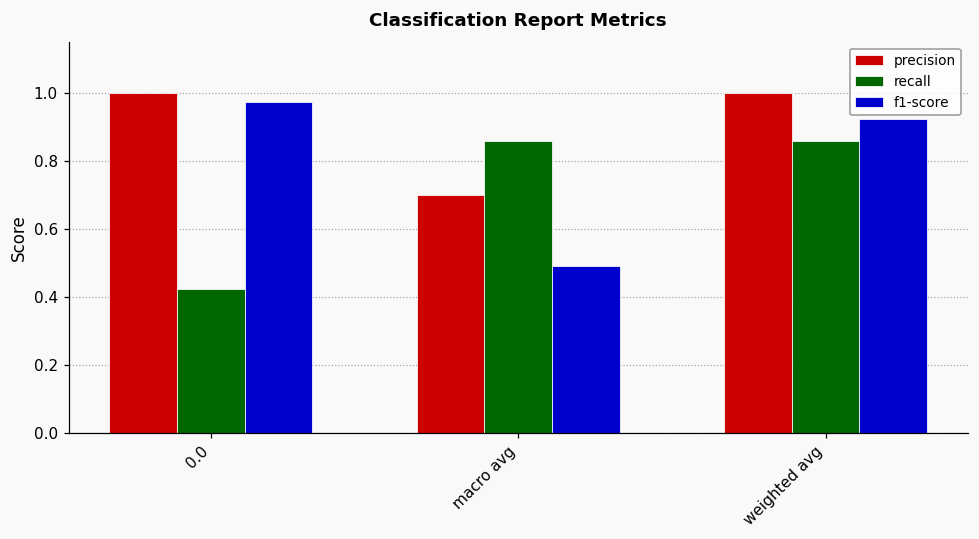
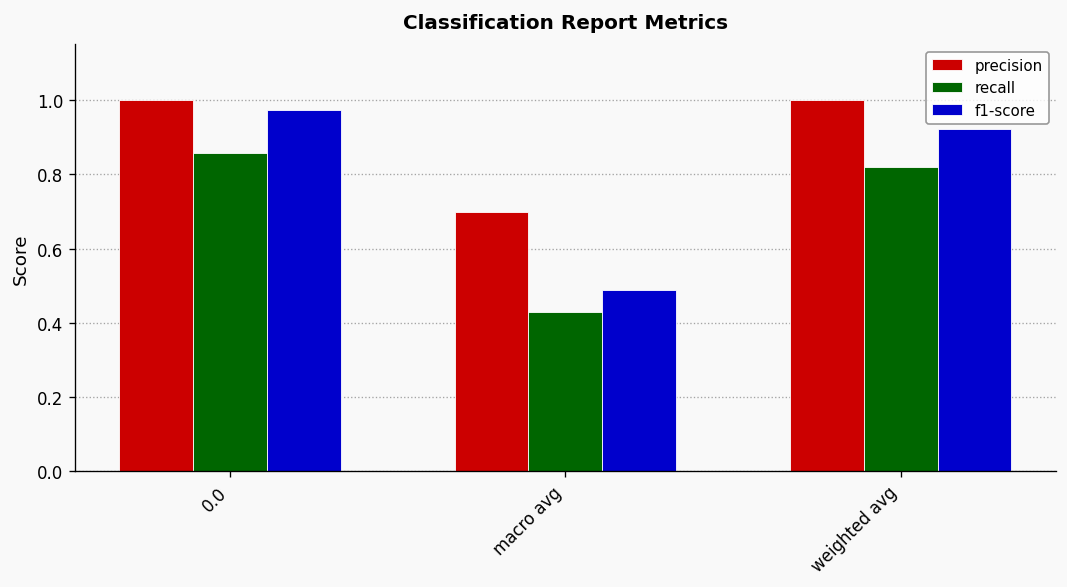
recall, 0.0: 0.42 -> 0.86
recall, macro avg: 0.86 -> 0.43
recall, weighted avg: 0.86 -> 0.82
